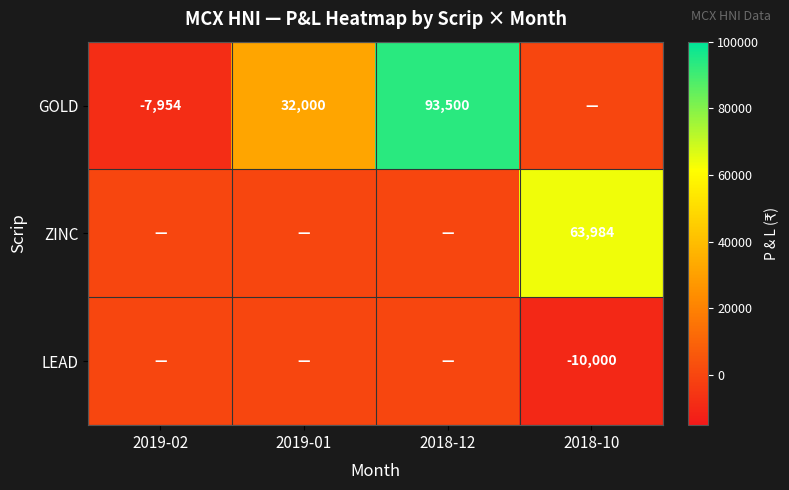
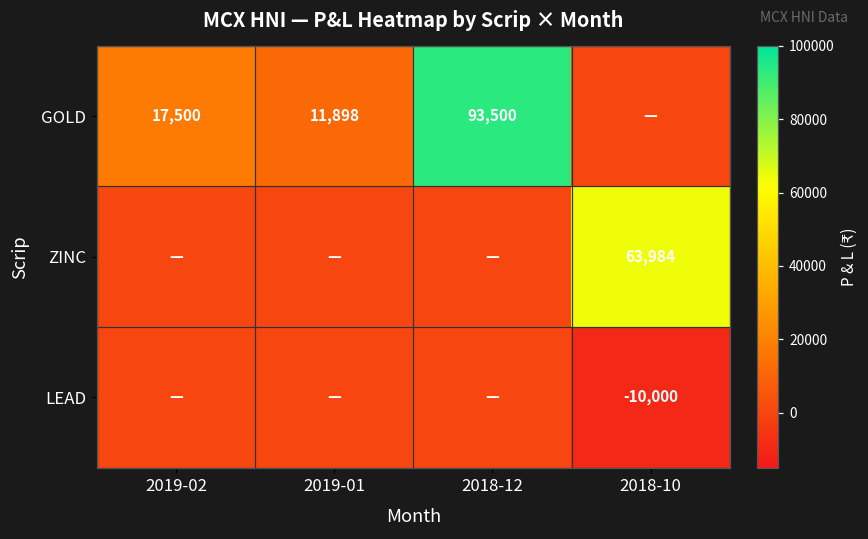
GOLD, 2019-02: -7,954 -> 17,500
GOLD, 2019-01: 32,000 -> 11,898
